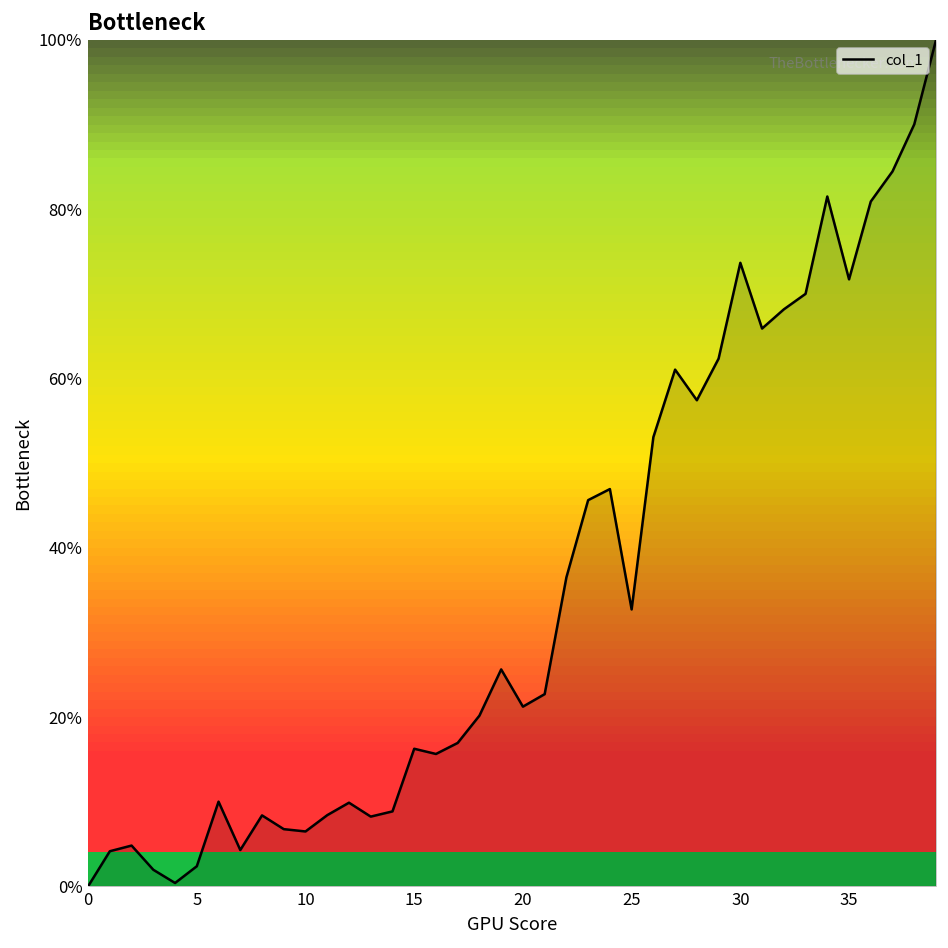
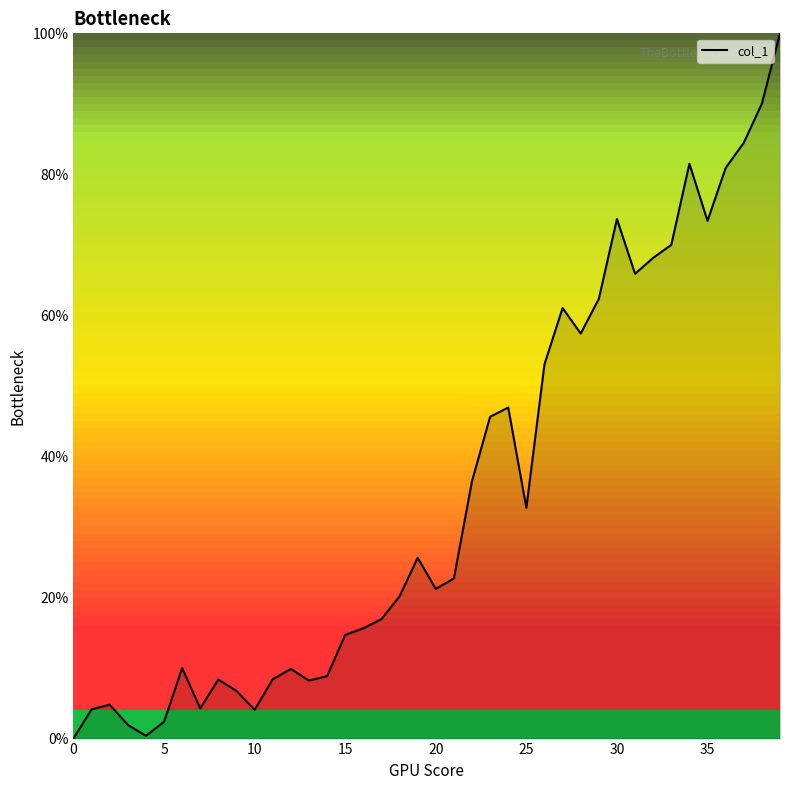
10: 6% -> 4%
15: 16% -> 15%
35: 72% -> 73%
